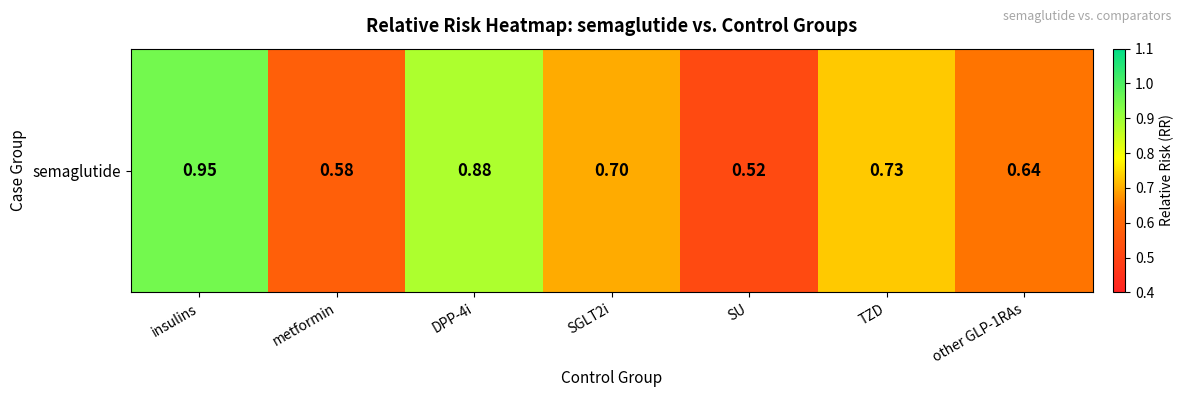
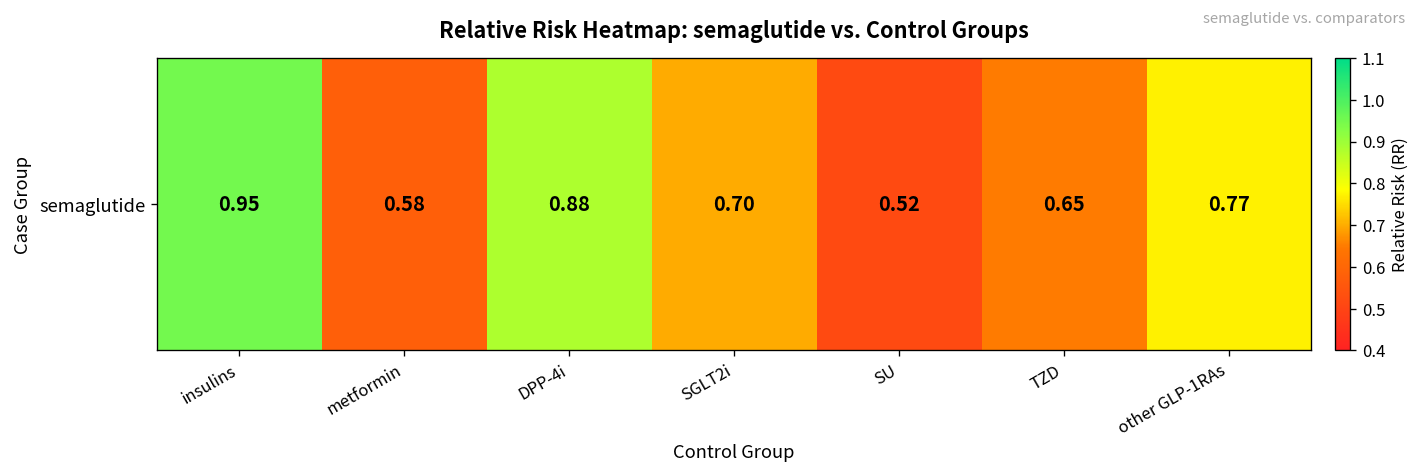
semaglutide, TZD: 0.73 -> 0.65
semaglutide, other GLP-1RAs: 0.64 -> 0.77
